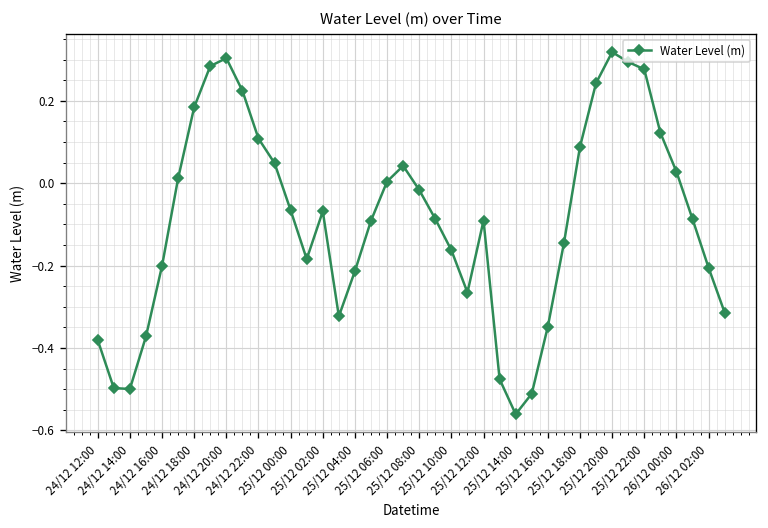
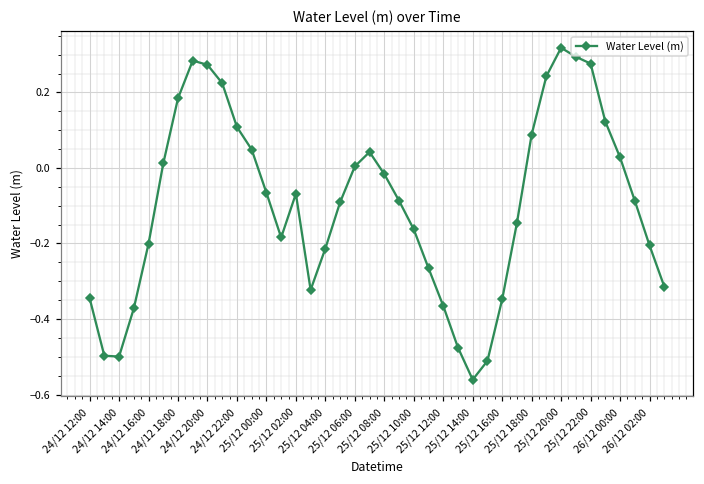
24/12 12:00: -0.38 -> -0.34
24/12 20:00: 0.30 -> 0.27
25/12 12:00: -0.09 -> -0.37
